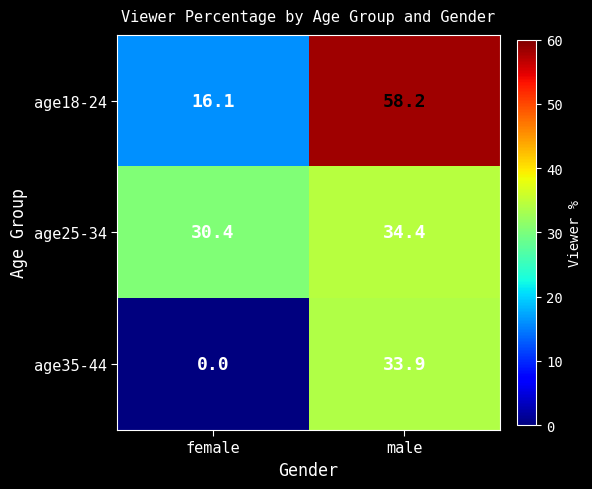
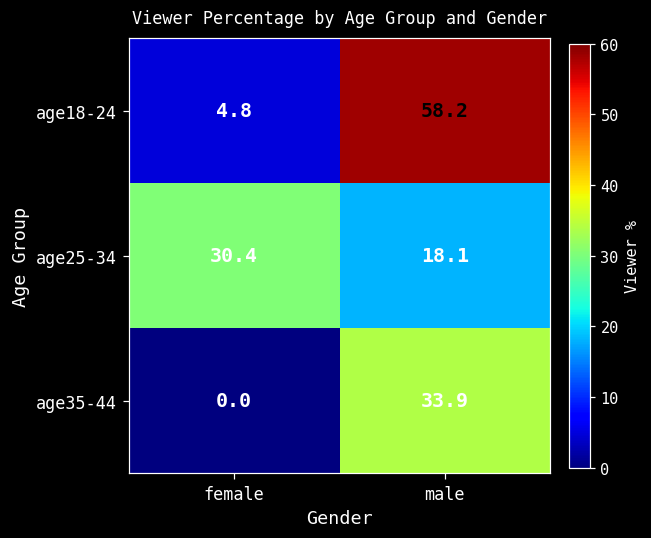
age18-24, female: 16.1 -> 4.8
age25-34, male: 34.4 -> 18.1
